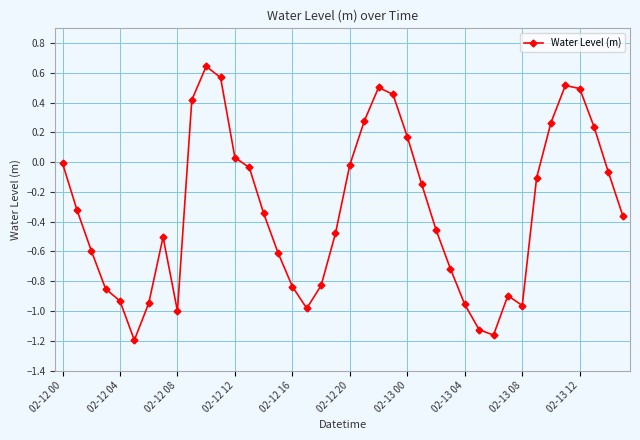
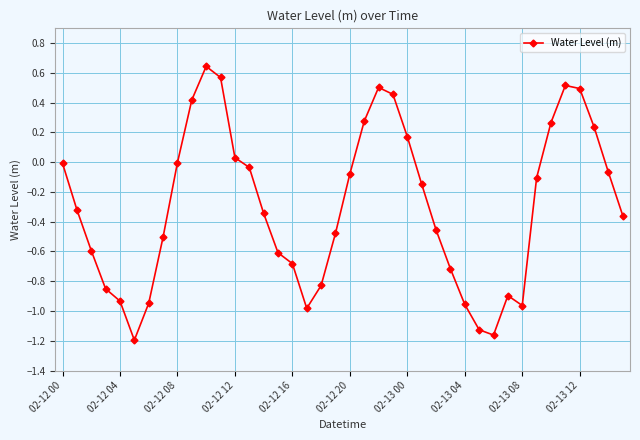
02-12 08: -1.00 -> 0.00
02-12 16: -0.84 -> -0.68
02-12 20: -0.02 -> -0.08
